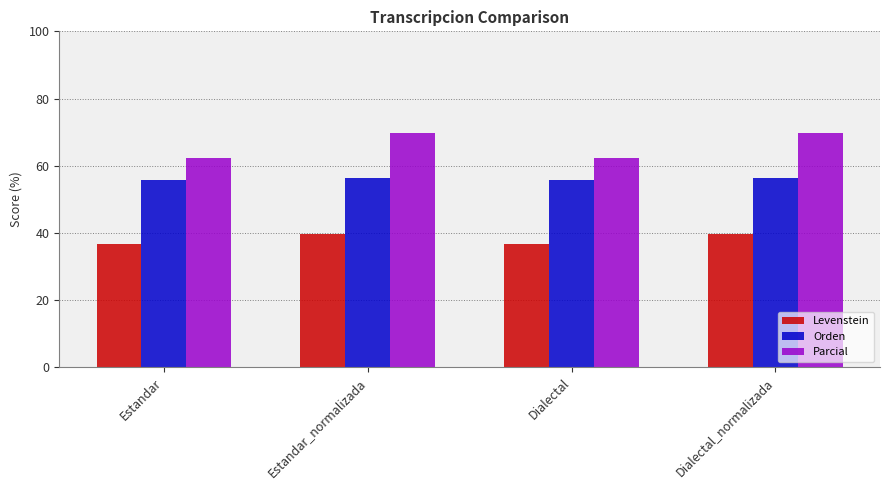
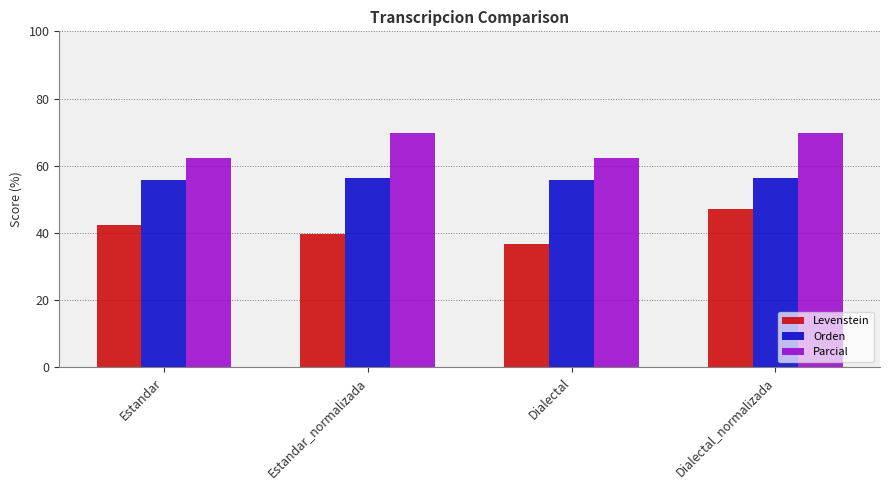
Levenstein, Estandar: 37 -> 42
Levenstein, Dialectal_normalizada: 40 -> 47
